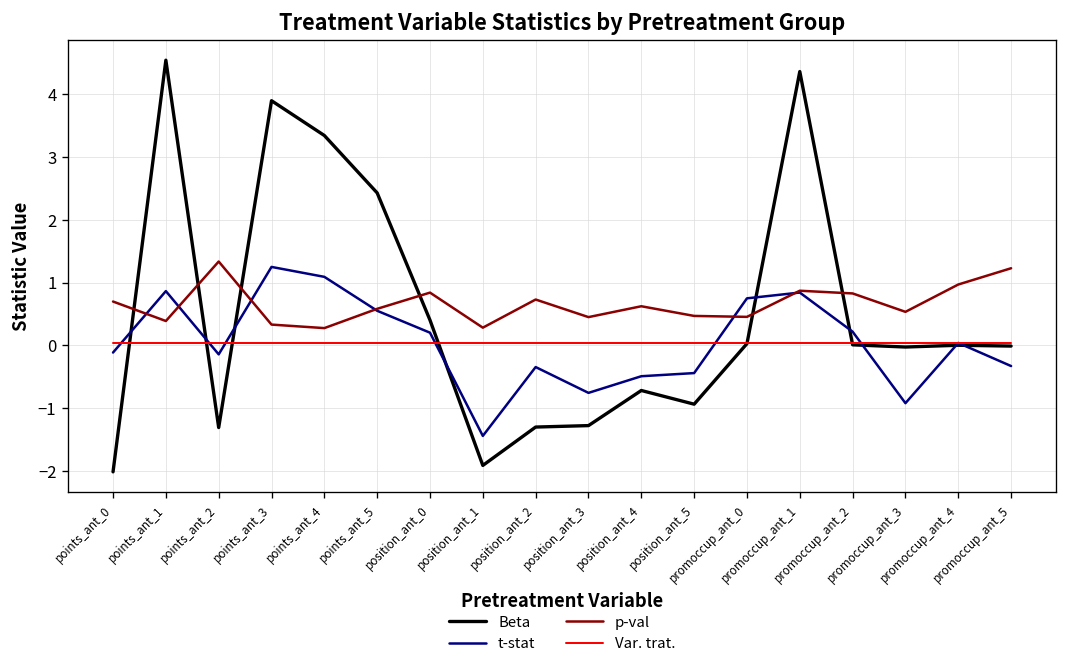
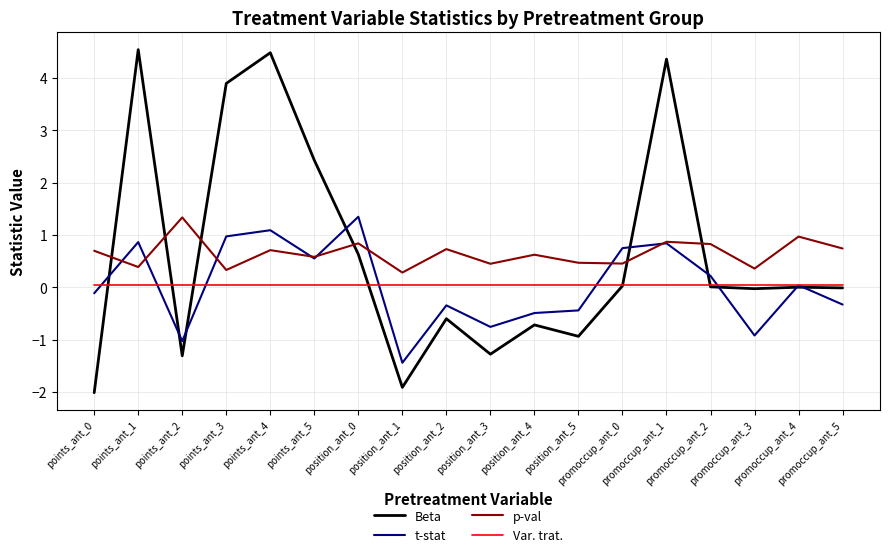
t-stat, points_ant_2: -0.1 -> -1.0
t-stat, points_ant_3: 1.2 -> 1.0
Beta, points_ant_4: 3.3 -> 4.5
p-val, points_ant_4: 0.3 -> 0.7
Beta, position_ant_0: 0.4 -> 0.6
t-stat, position_ant_0: 0.2 -> 1.3
Beta, position_ant_2: -1.3 -> -0.6
p-val, promoccup_ant_3: 0.5 -> 0.4
p-val, promoccup_ant_5: 1.2 -> 0.7
